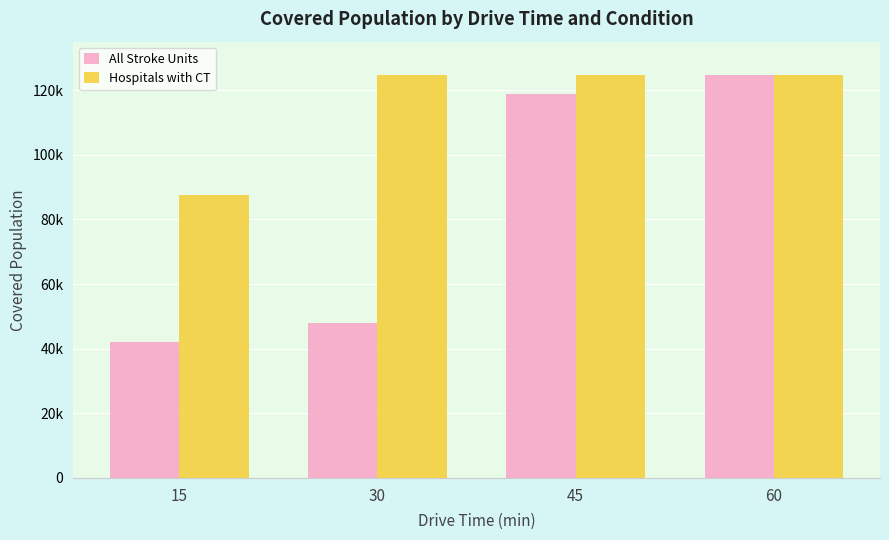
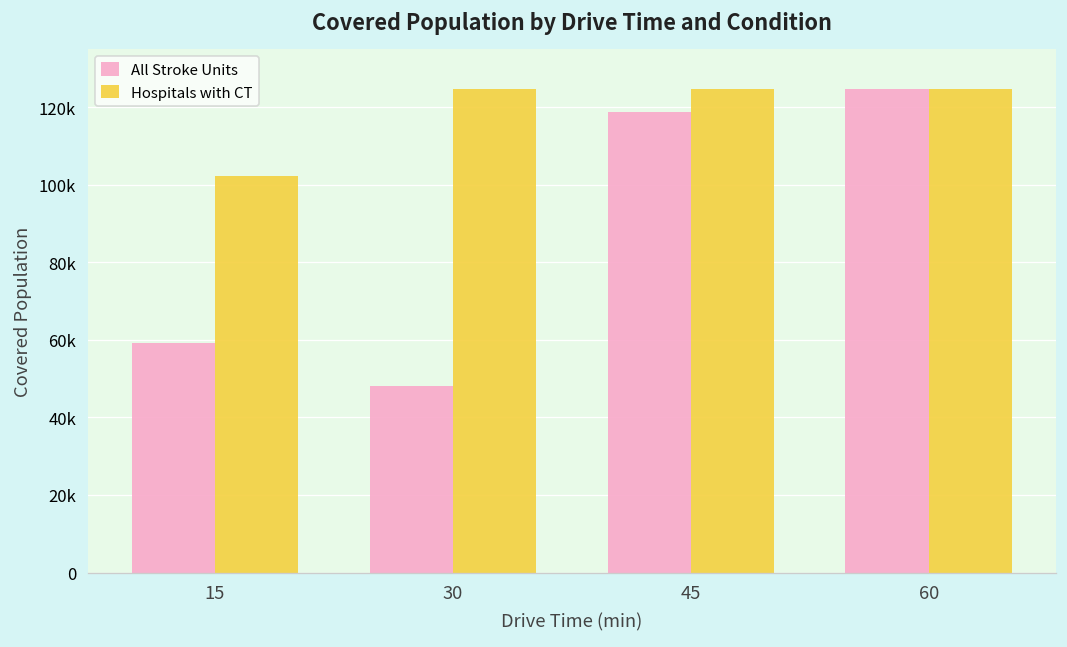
All Stroke Units, 15: 42000 -> 59000
Hospitals with CT, 15: 88000 -> 102000
